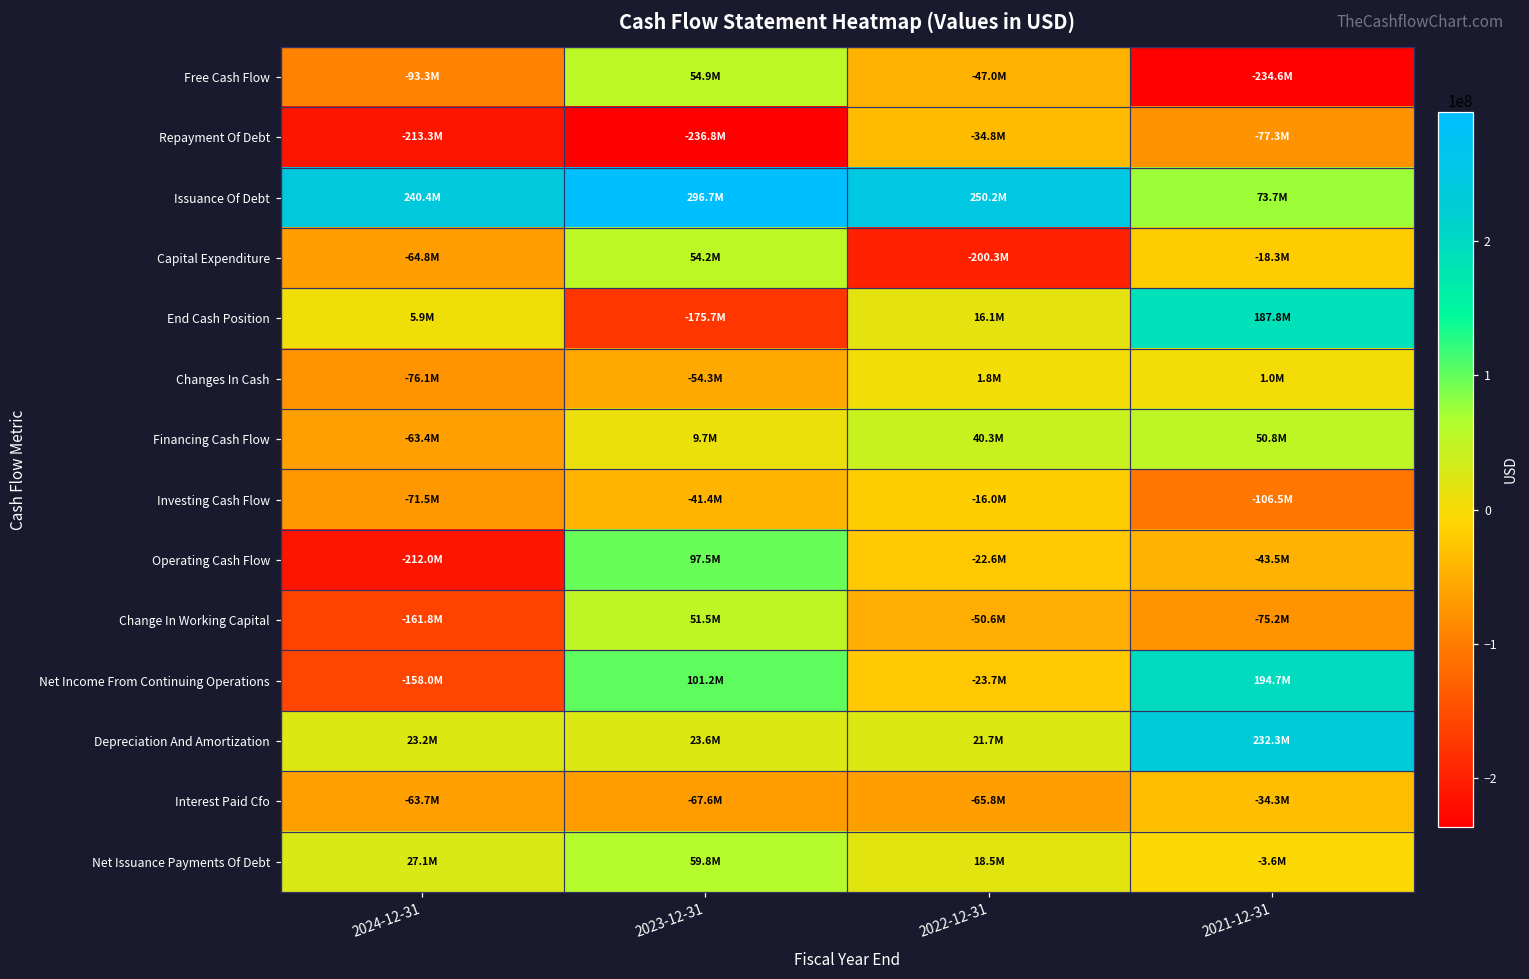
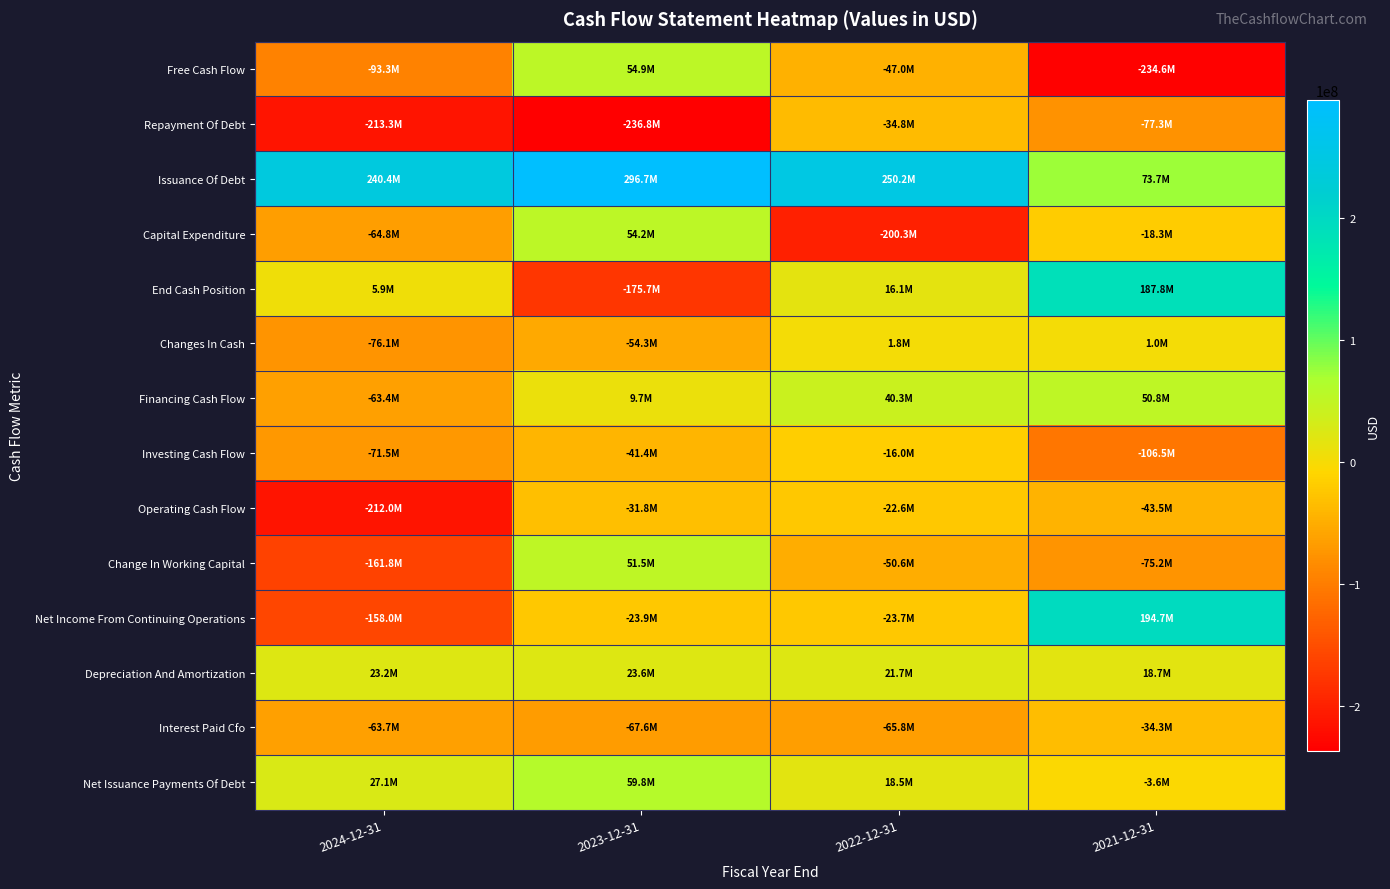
Operating Cash Flow, 2023-12-31: 97.5M -> -31.8M
Net Income From Continuing Operations, 2023-12-31: 101.2M -> -23.9M
Depreciation And Amortization, 2021-12-31: 232.3M -> 18.7M
